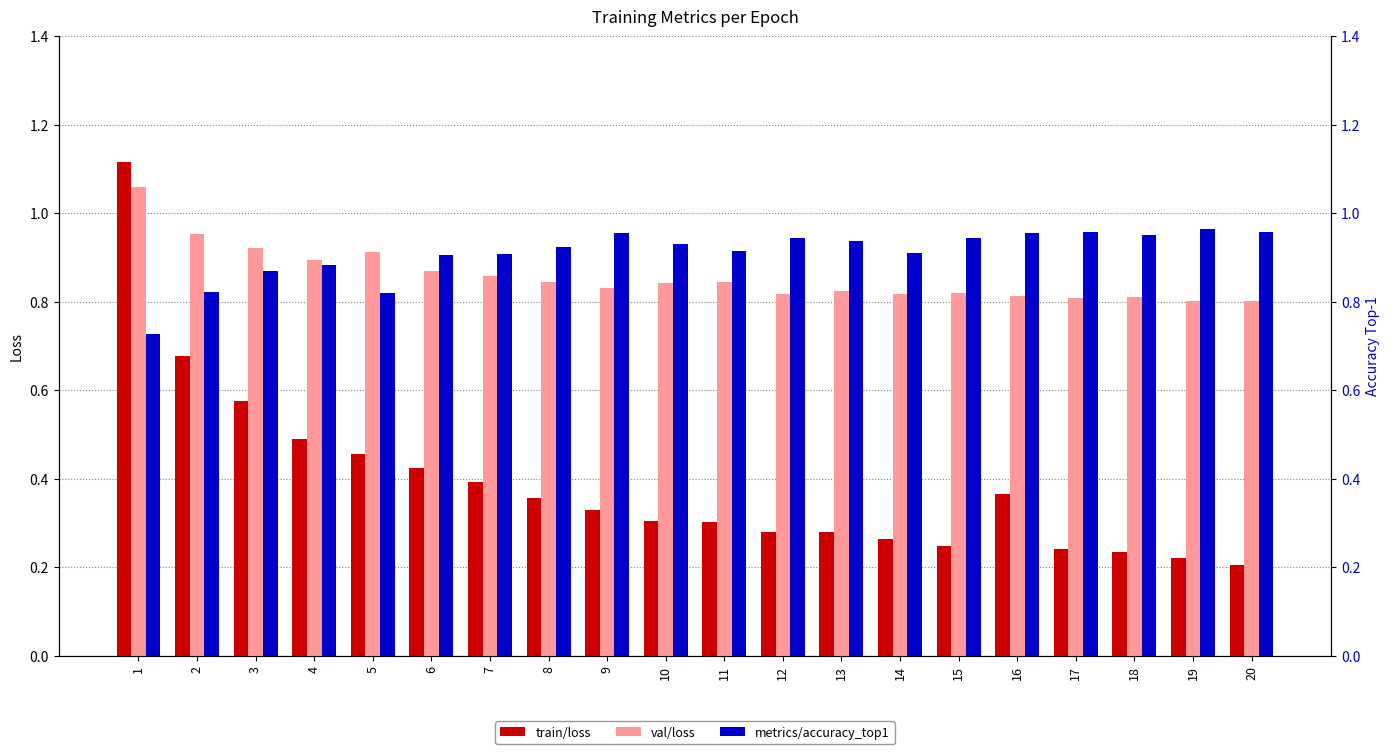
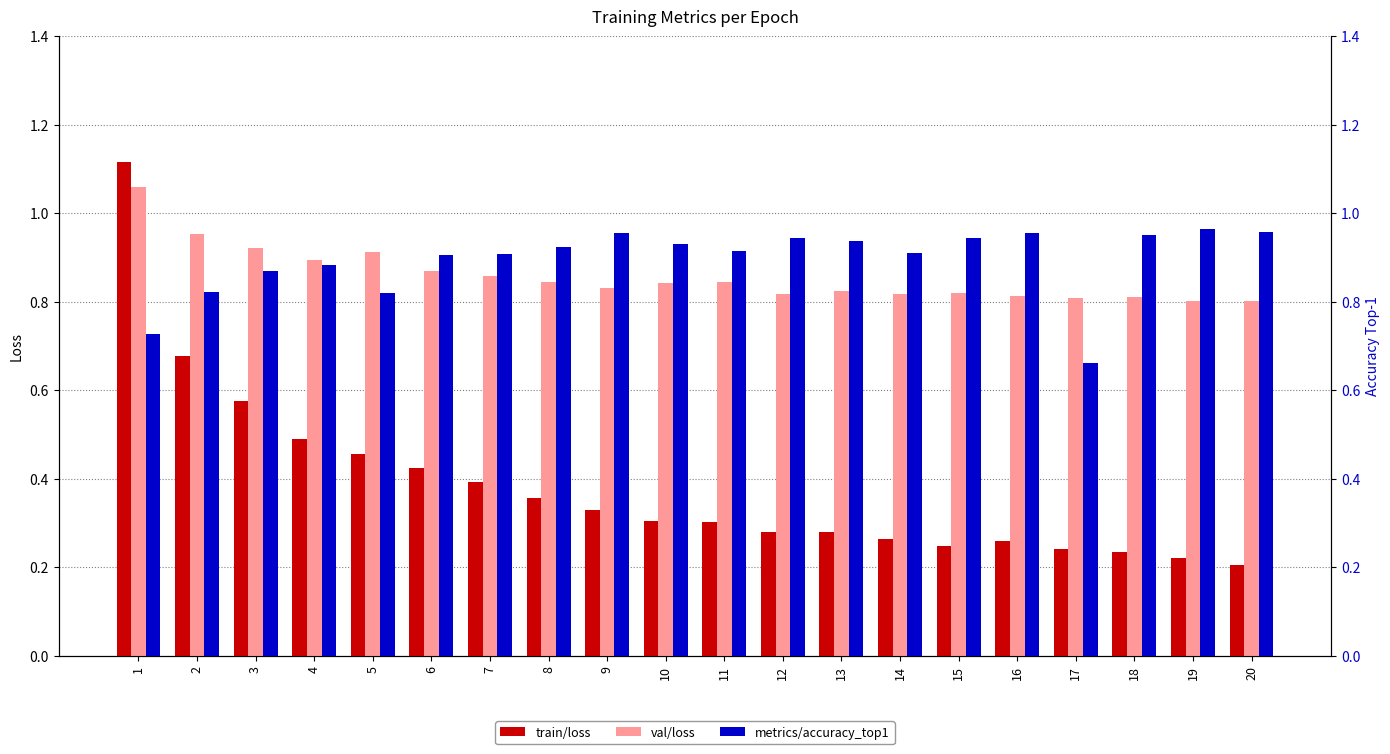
train/loss, 16: 0.37 -> 0.26
metrics/accuracy_top1, 17: 0.96 -> 0.66
